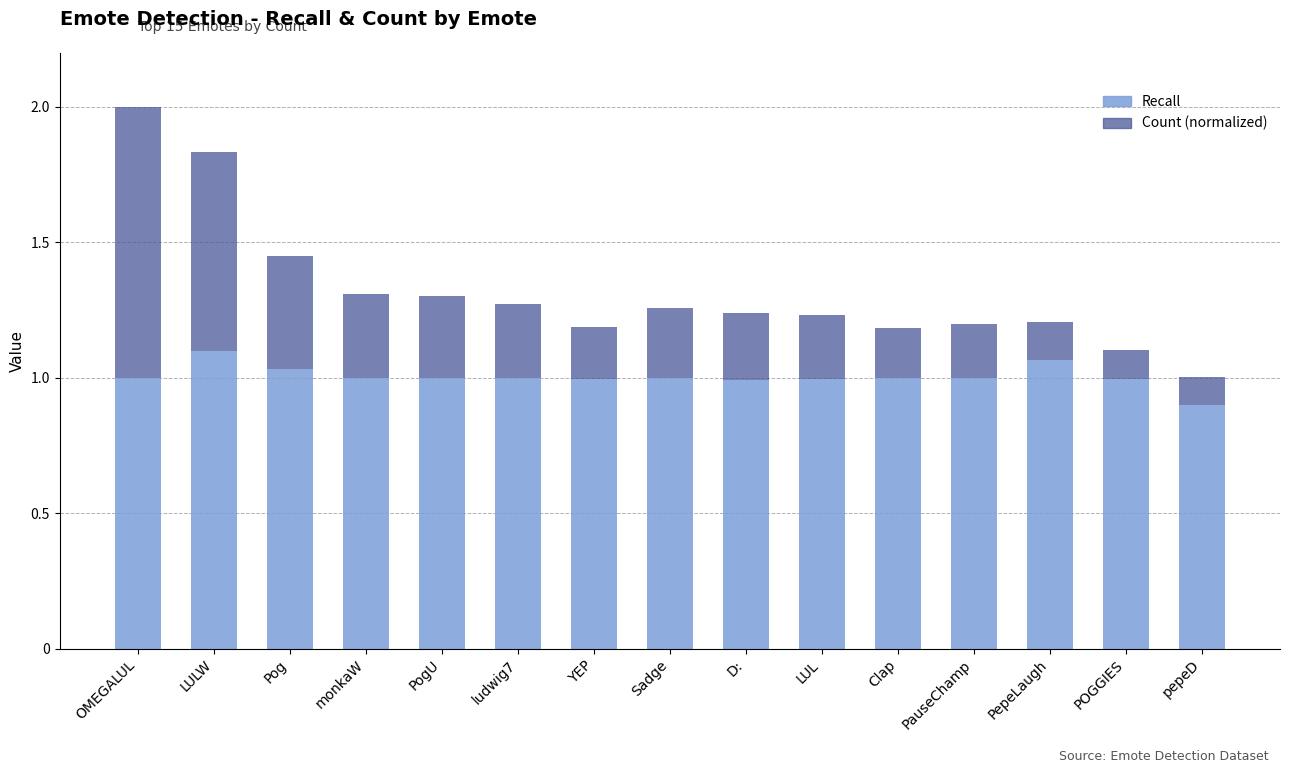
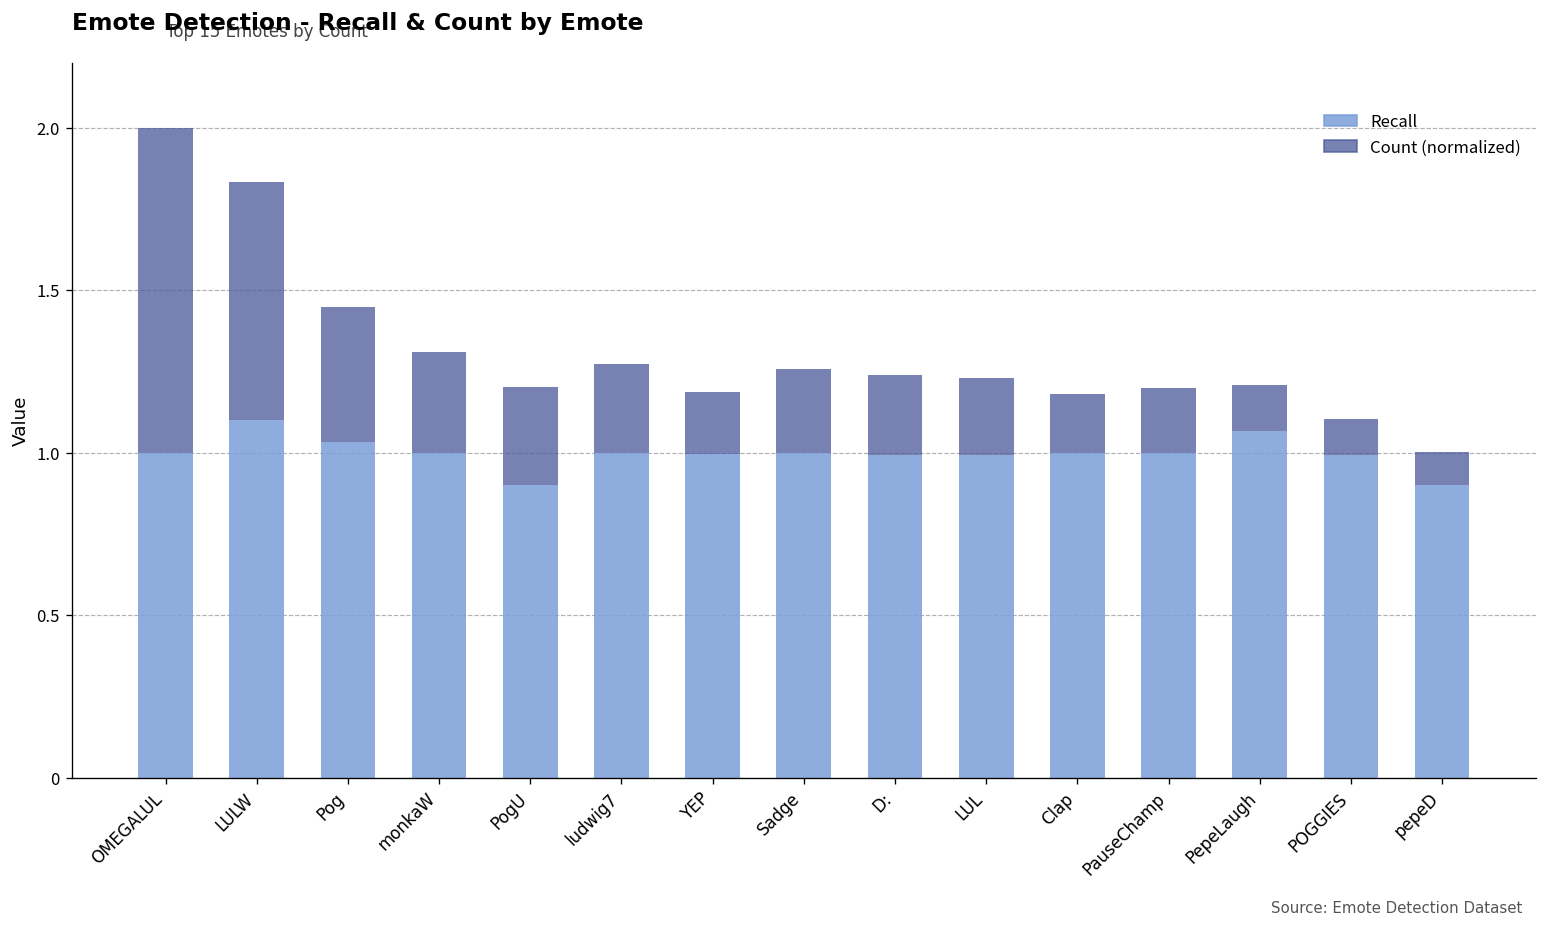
Recall, PogU: 1.0 -> 0.9
